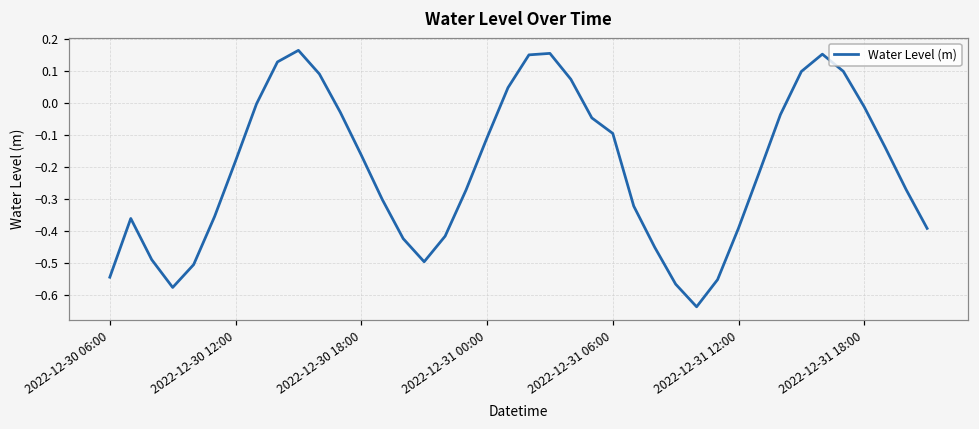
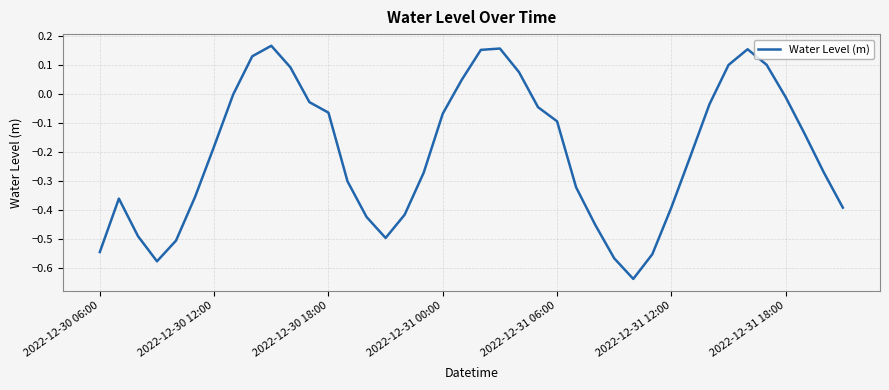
2022-12-30 18:00: -0.16 -> -0.07
2022-12-31 00:00: -0.11 -> -0.07
